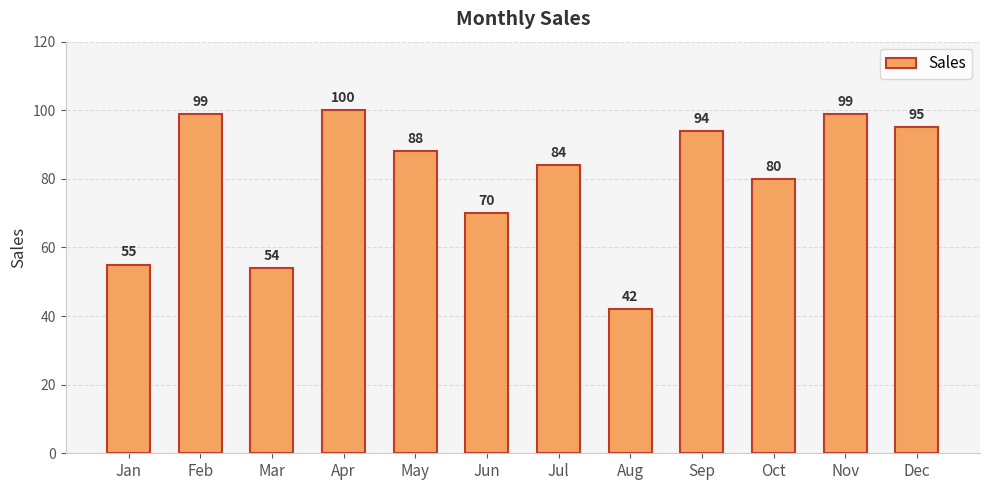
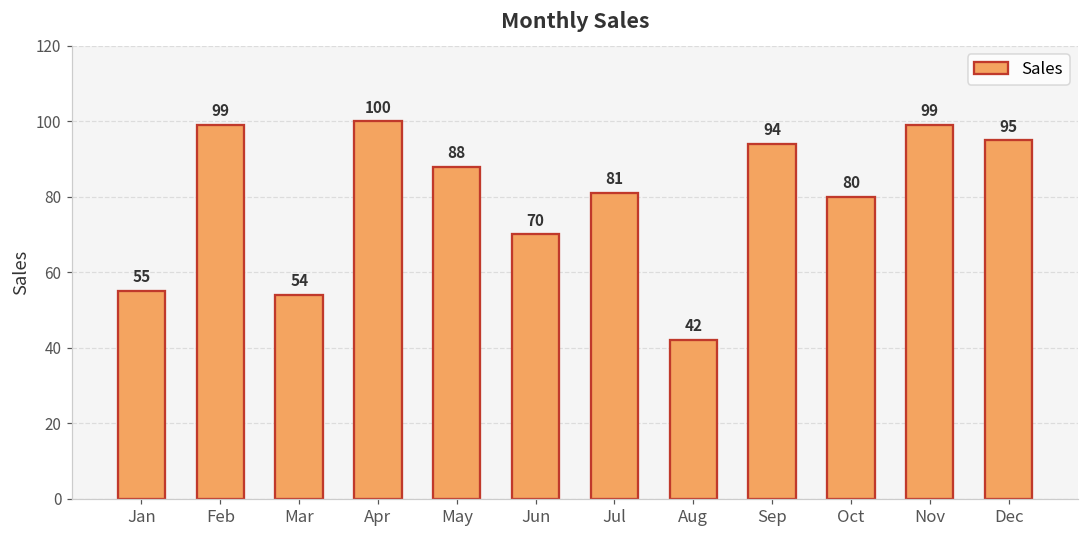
Jul: 84 -> 81
